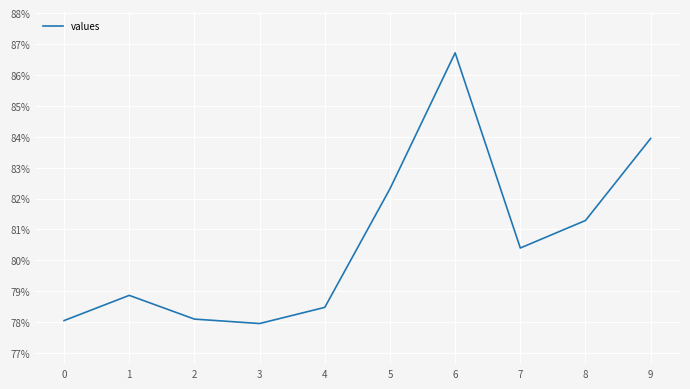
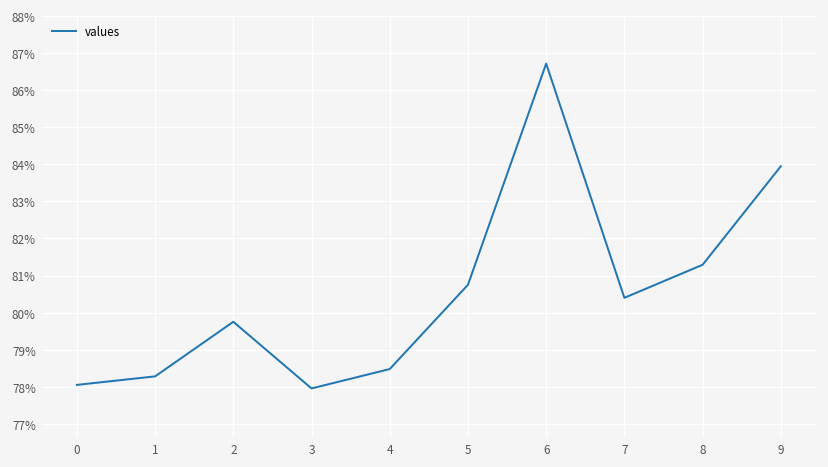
1: 78.9% -> 78.3%
2: 78.1% -> 79.8%
5: 82.3% -> 80.8%
